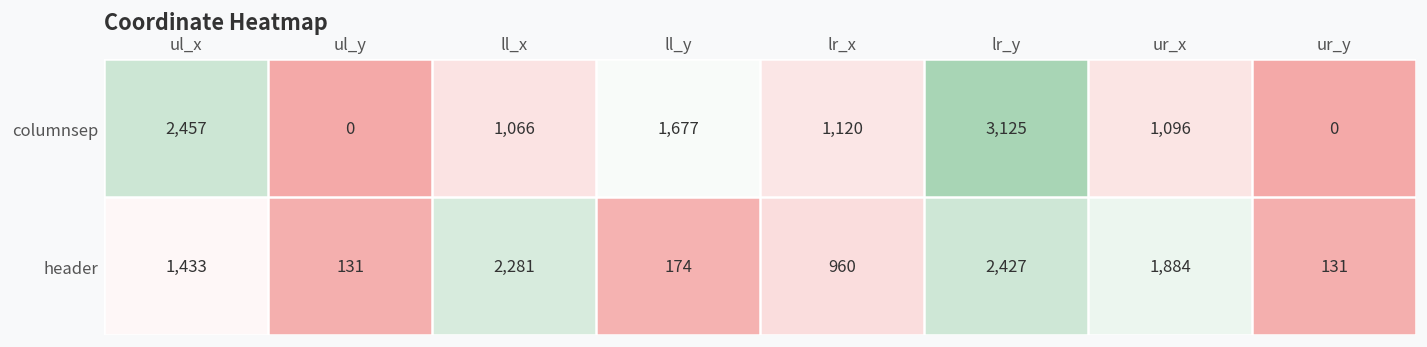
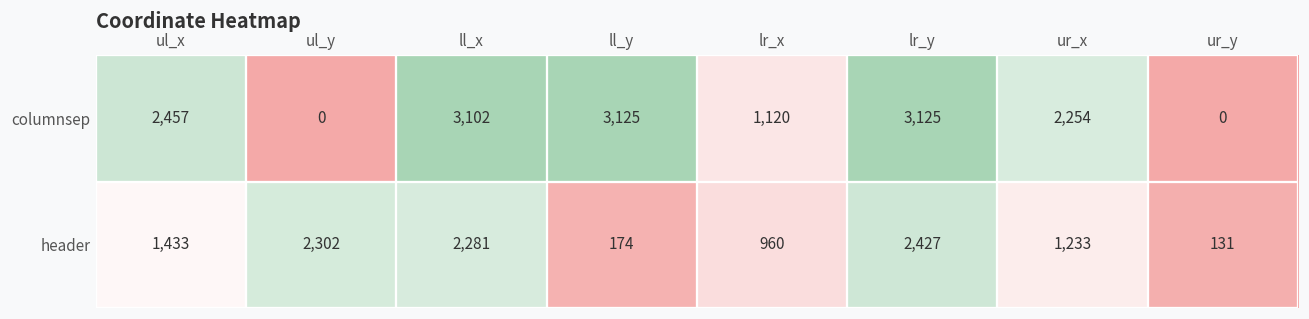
columnsep, ll_x: 1,066 -> 3,102
columnsep, ll_y: 1,677 -> 3,125
columnsep, ur_x: 1,096 -> 2,254
header, ul_y: 131 -> 2,302
header, ur_x: 1,884 -> 1,233
